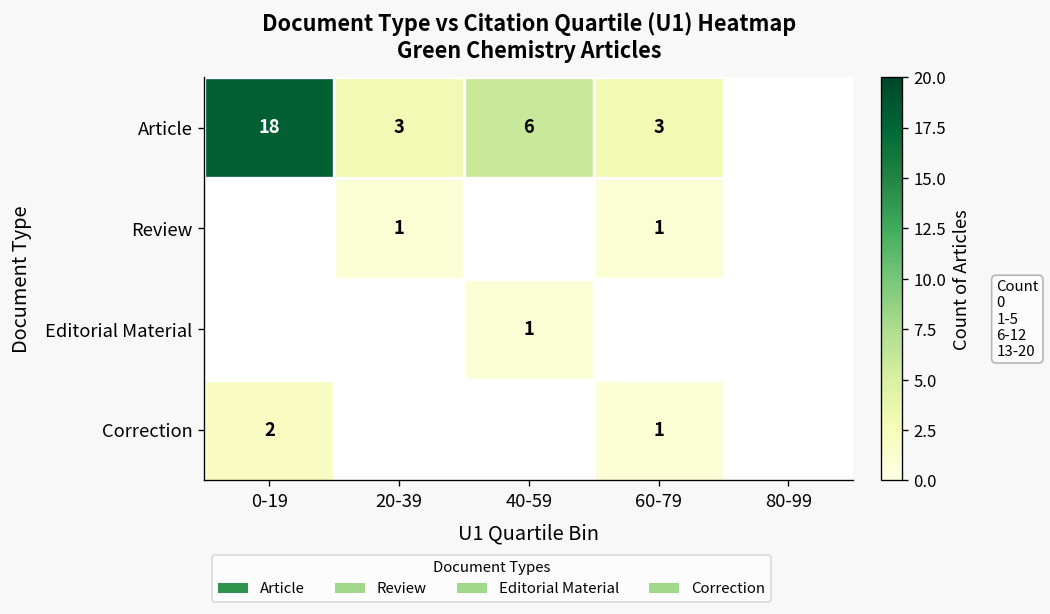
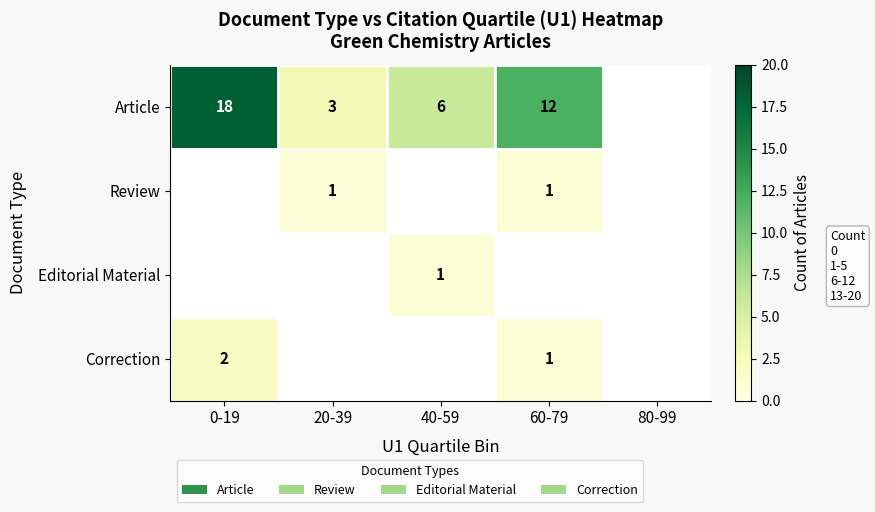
Article, 60-79: 3 -> 12
